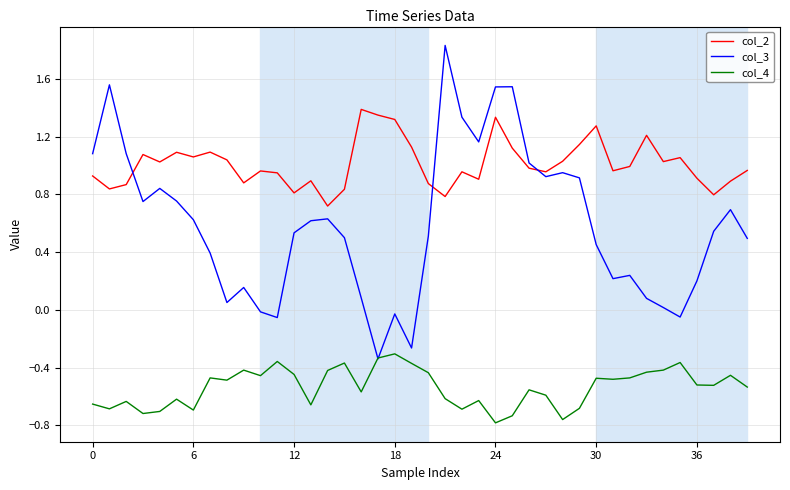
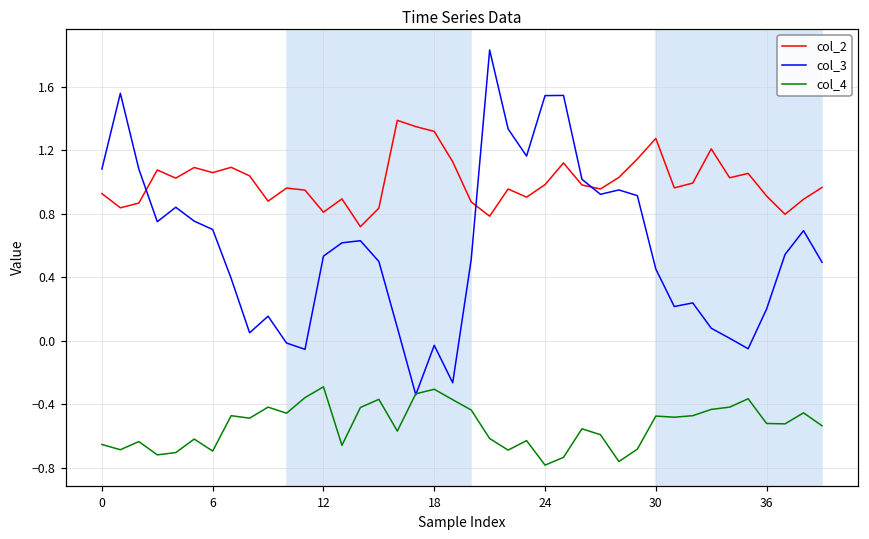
col_3, 6: 0.63 -> 0.70
col_4, 12: -0.45 -> -0.29
col_2, 24: 1.33 -> 0.98
